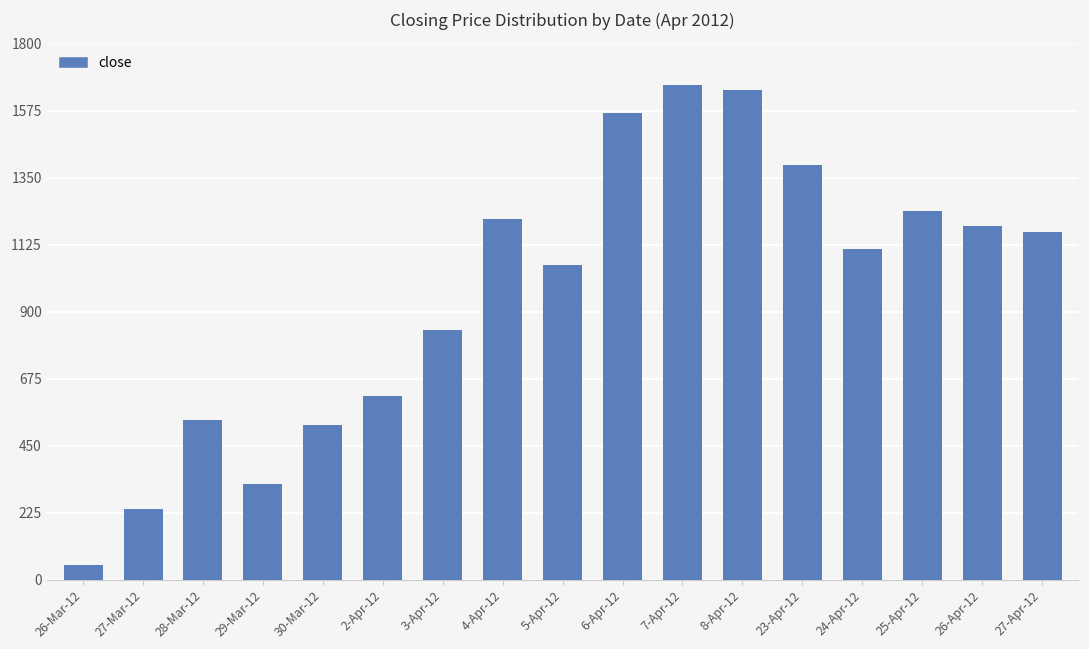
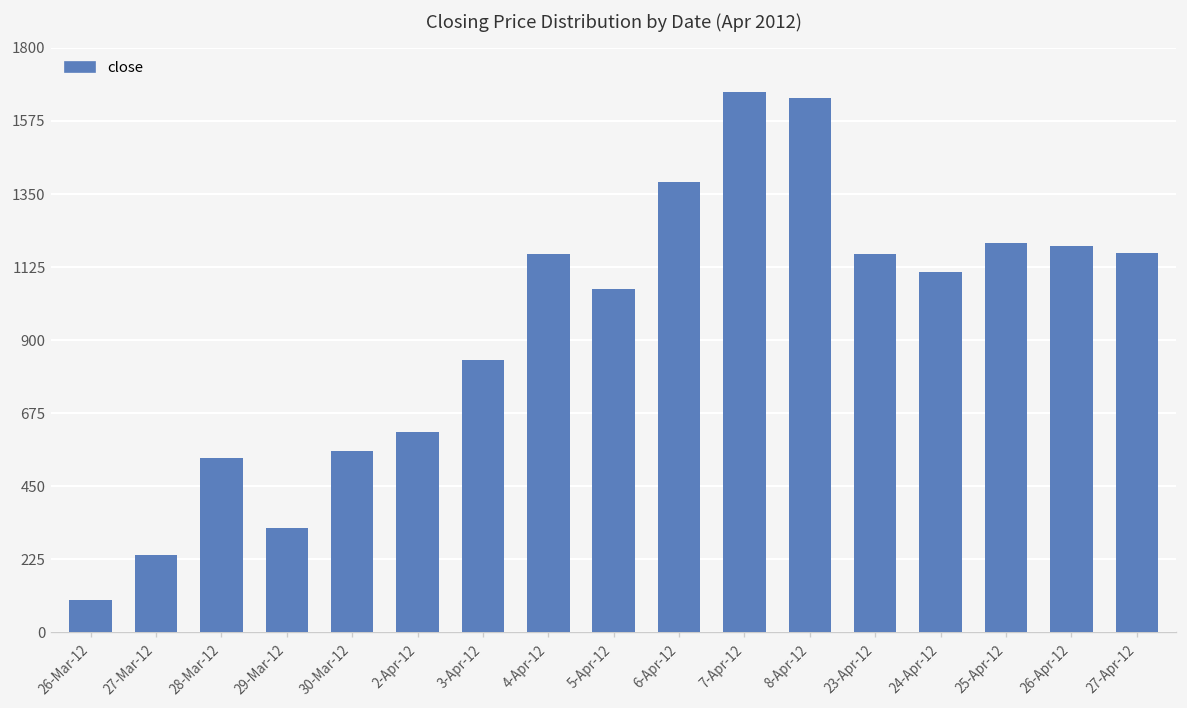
26-Mar-12: 50 -> 100
30-Mar-12: 520 -> 560
4-Apr-12: 1210 -> 1160
6-Apr-12: 1570 -> 1390
23-Apr-12: 1390 -> 1170
25-Apr-12: 1240 -> 1200
